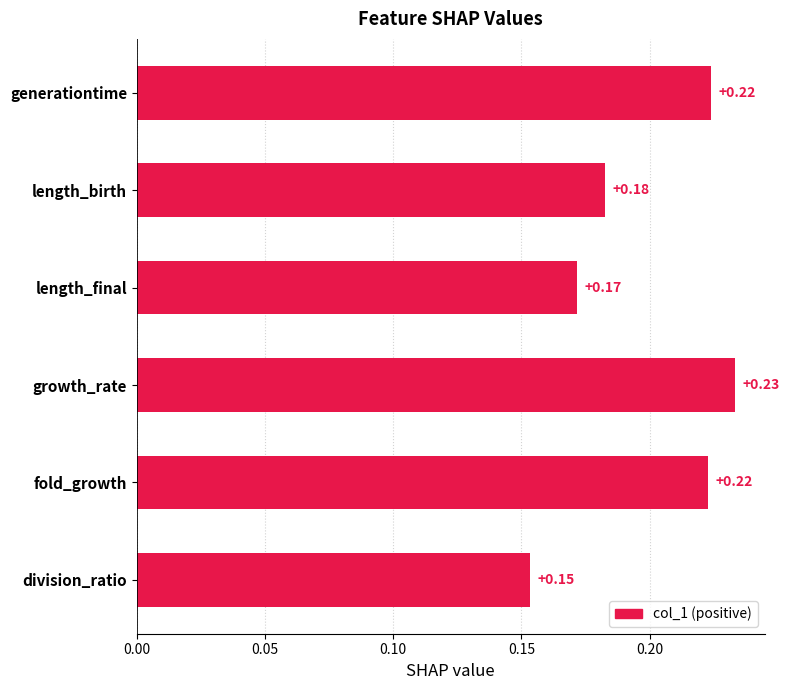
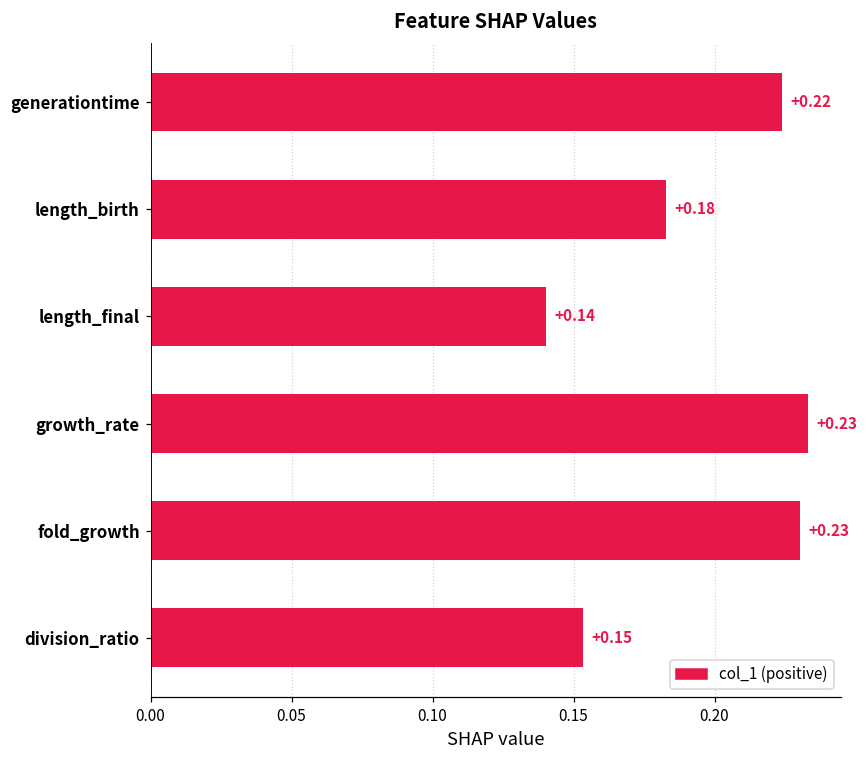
length_final: +0.17 -> +0.14
fold_growth: +0.22 -> +0.23
